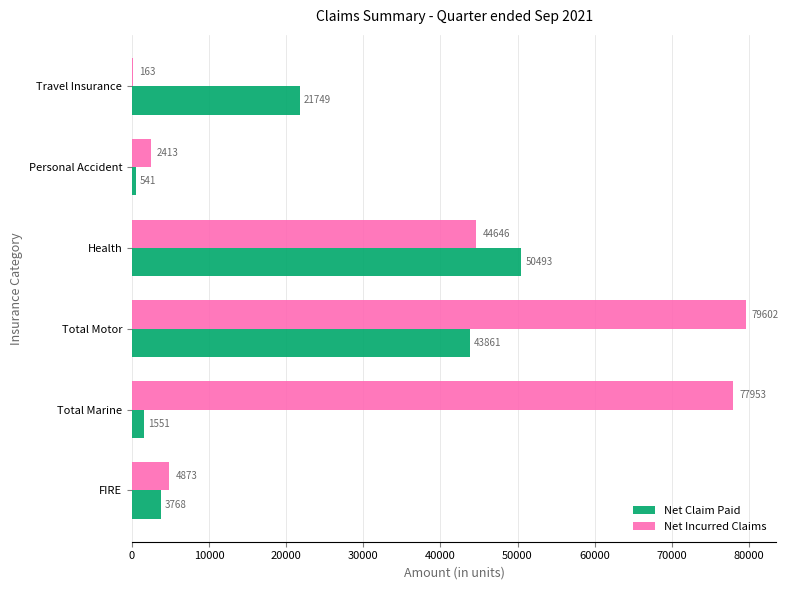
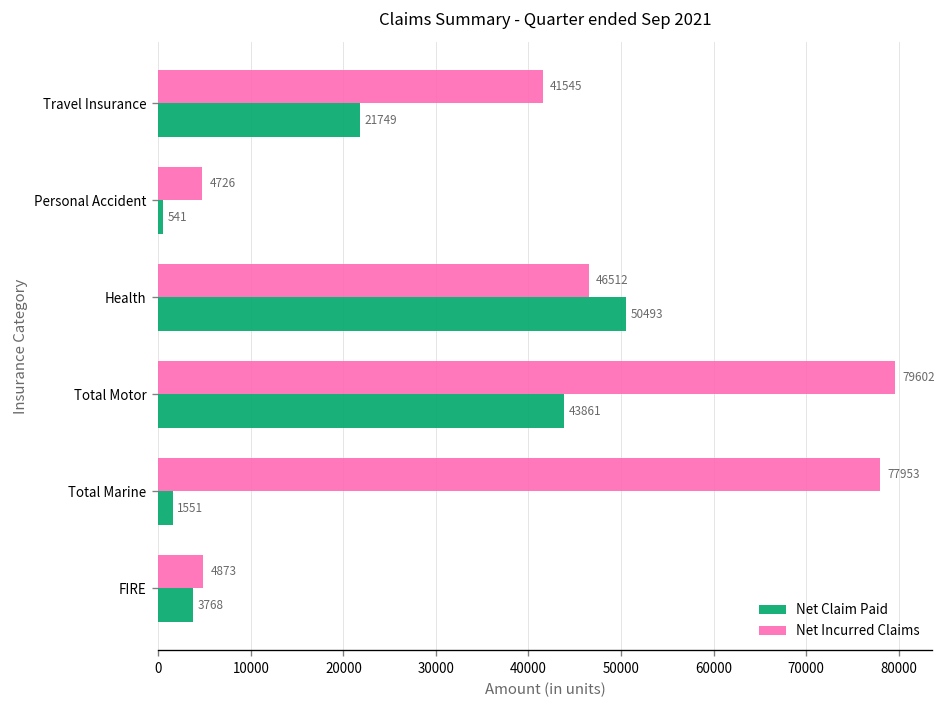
Net Incurred Claims, Travel Insurance: 163 -> 41545
Net Incurred Claims, Personal Accident: 2413 -> 4726
Net Incurred Claims, Health: 44646 -> 46512
